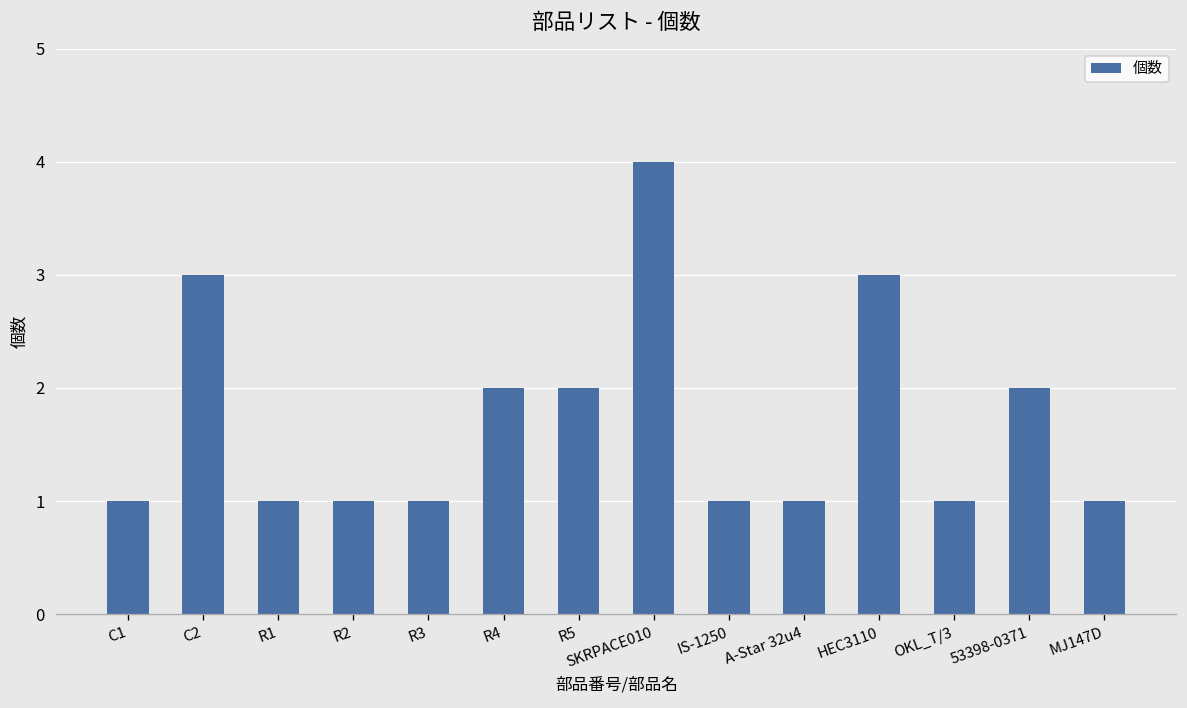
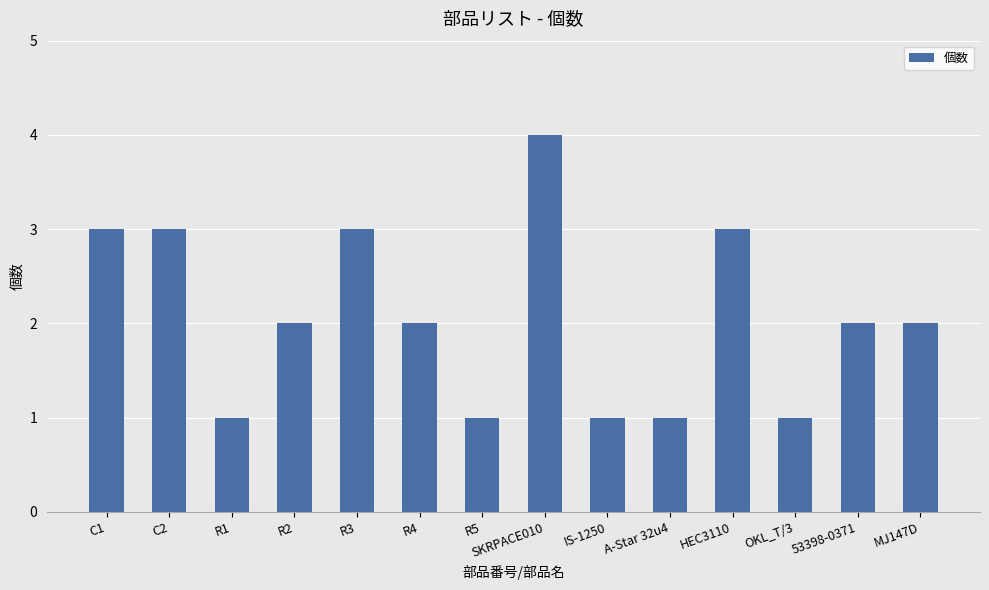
C1: 1 -> 3
R2: 1 -> 2
R3: 1 -> 3
R5: 2 -> 1
MJ147D: 1 -> 2
